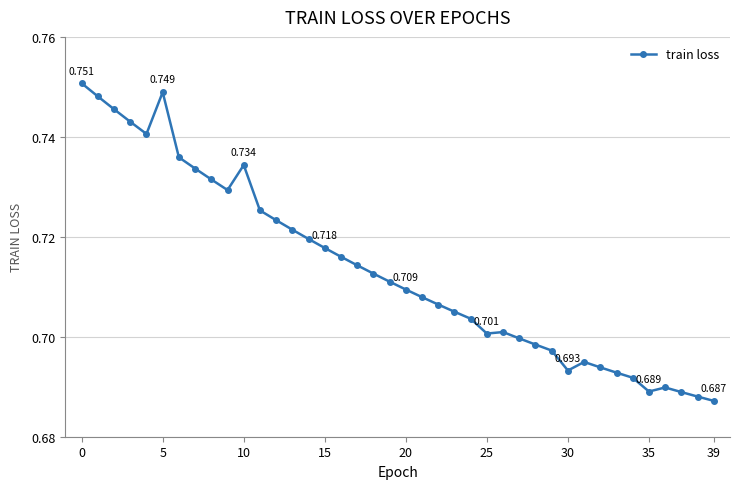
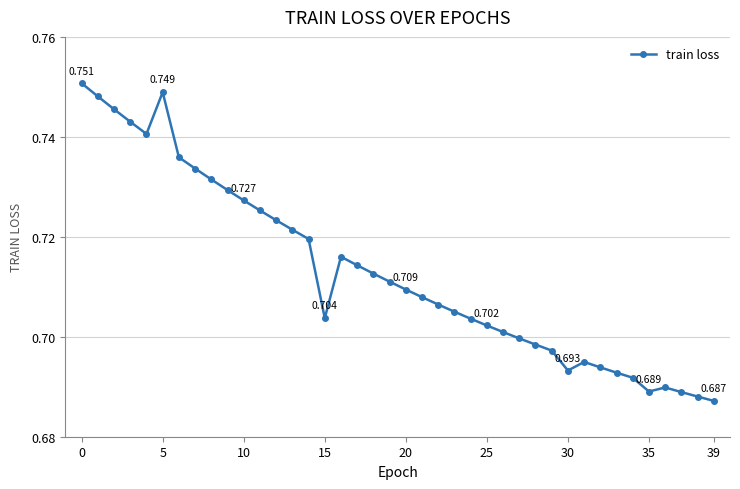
10: 0.734 -> 0.727
15: 0.718 -> 0.704
25: 0.701 -> 0.702
